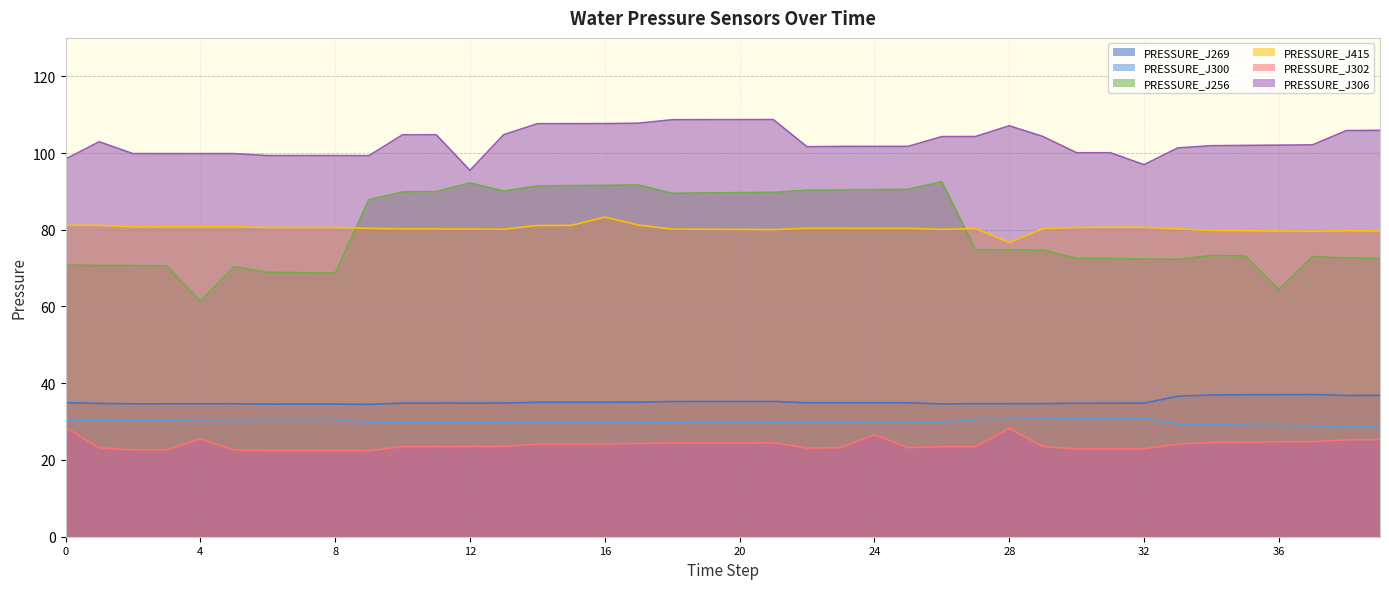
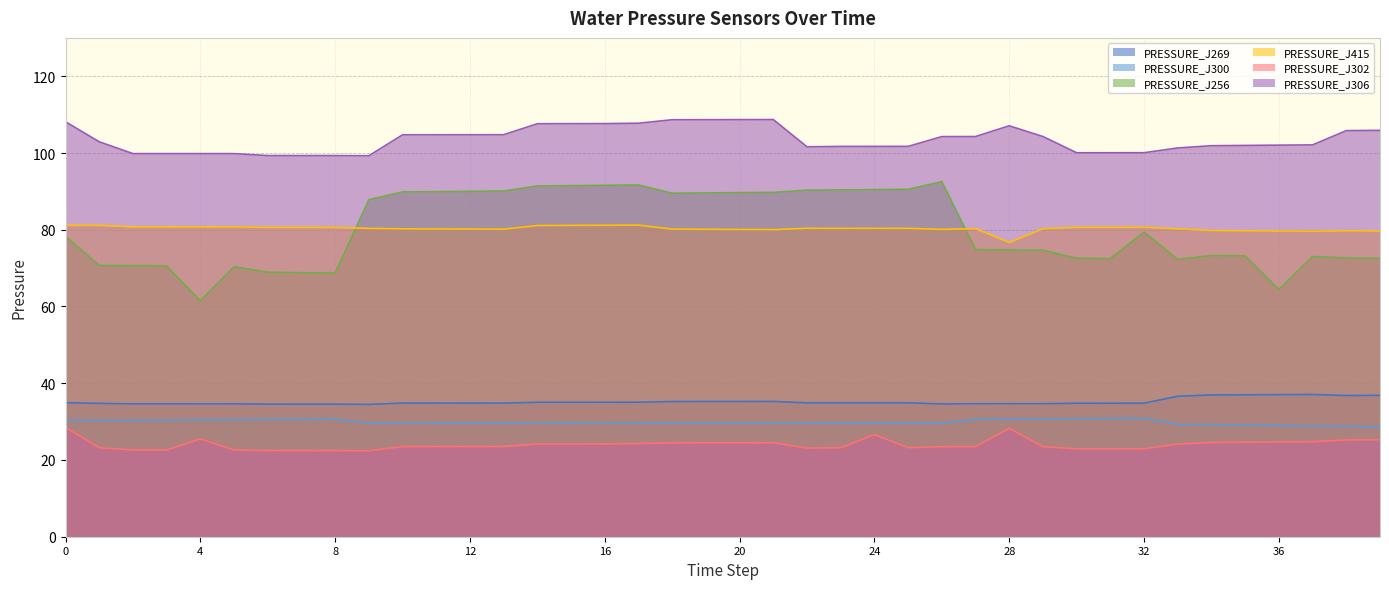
PRESSURE_J256, 0: 71 -> 78
PRESSURE_J306, 0: 98 -> 108
PRESSURE_J256, 12: 92 -> 90
PRESSURE_J306, 12: 95 -> 105
PRESSURE_J415, 16: 83 -> 81
PRESSURE_J256, 32: 72 -> 79
PRESSURE_J306, 32: 97 -> 100
